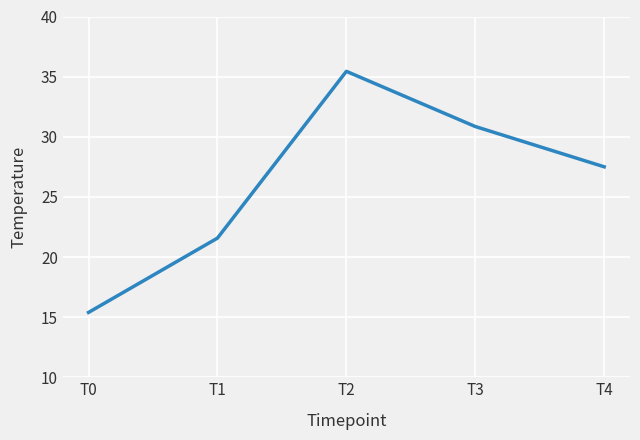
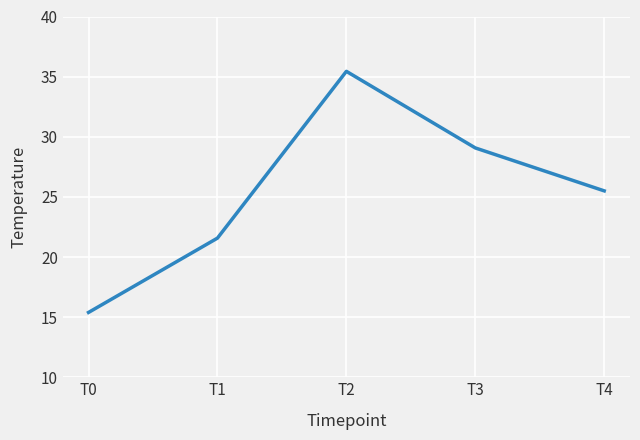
T3: 30.9 -> 29.1
T4: 27.5 -> 25.5
